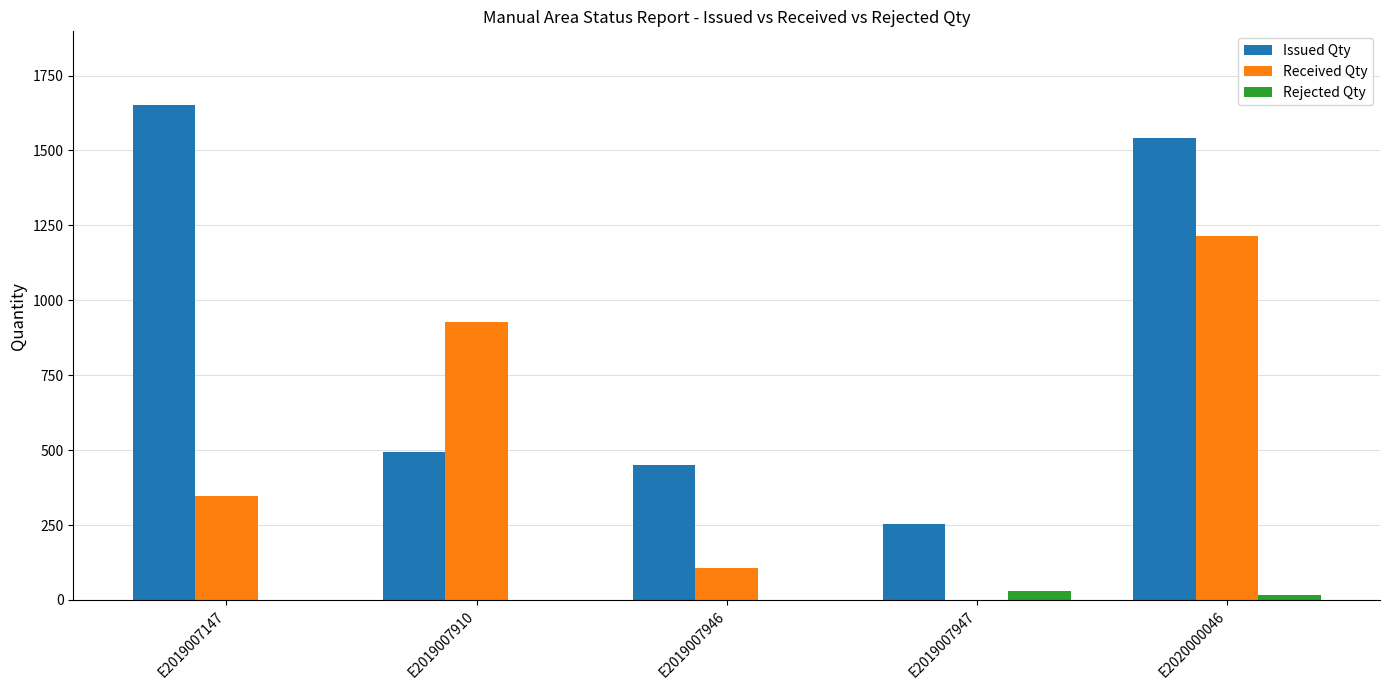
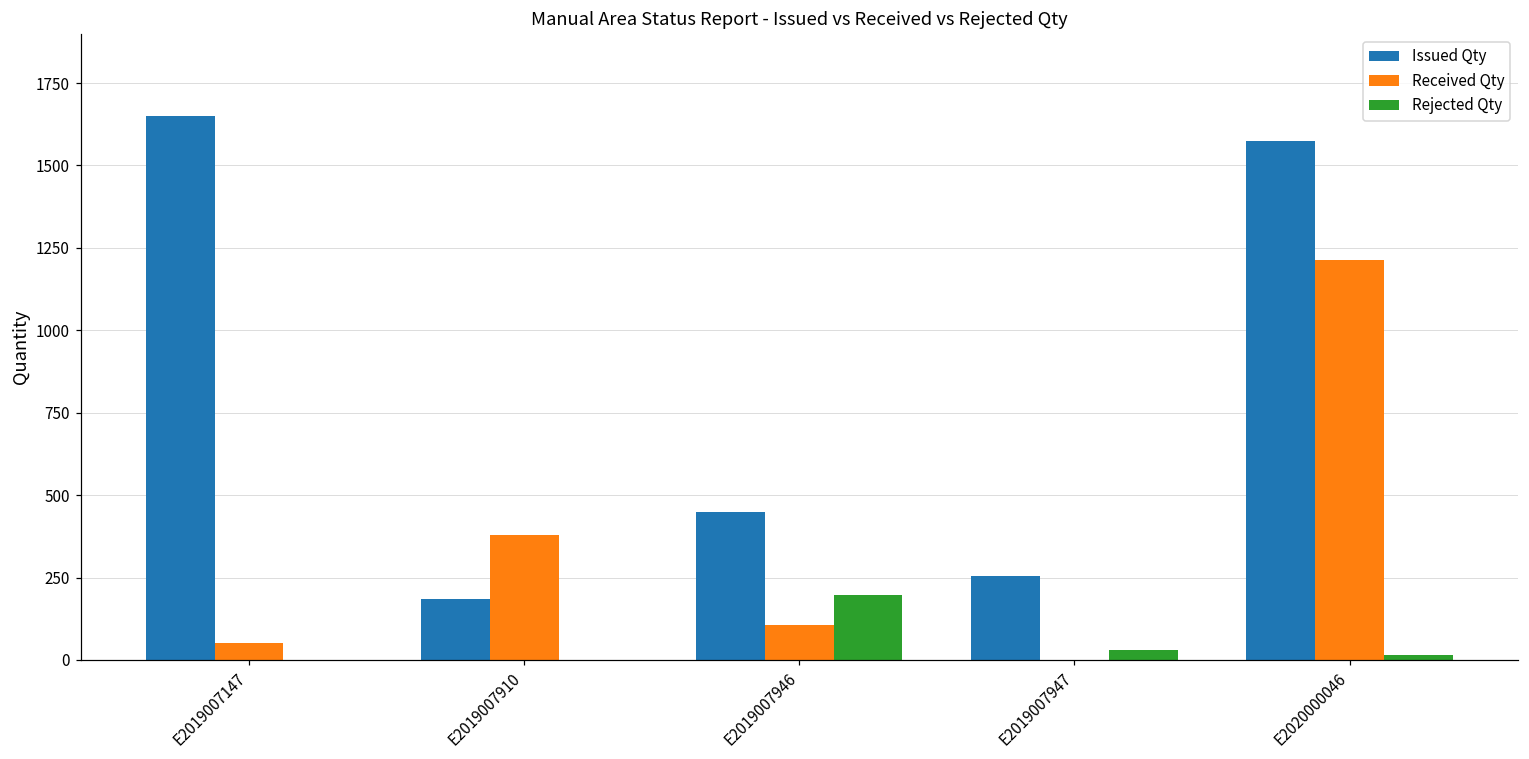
Received Qty, E2019007147: 350 -> 50
Issued Qty, E2019007910: 490 -> 180
Received Qty, E2019007910: 930 -> 380
Rejected Qty, E2019007946: 0 -> 200
Issued Qty, E2020000046: 1540 -> 1580
